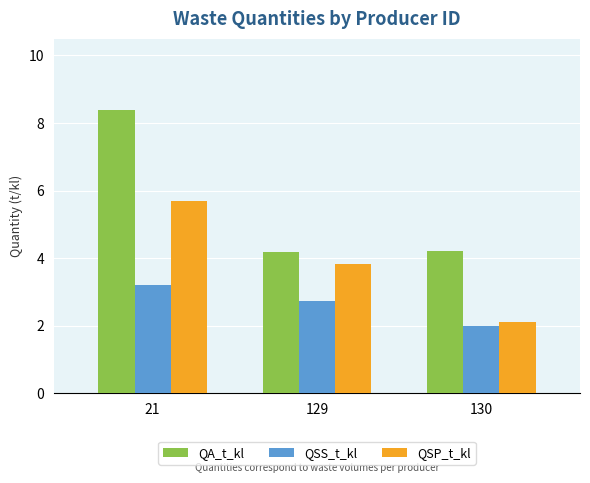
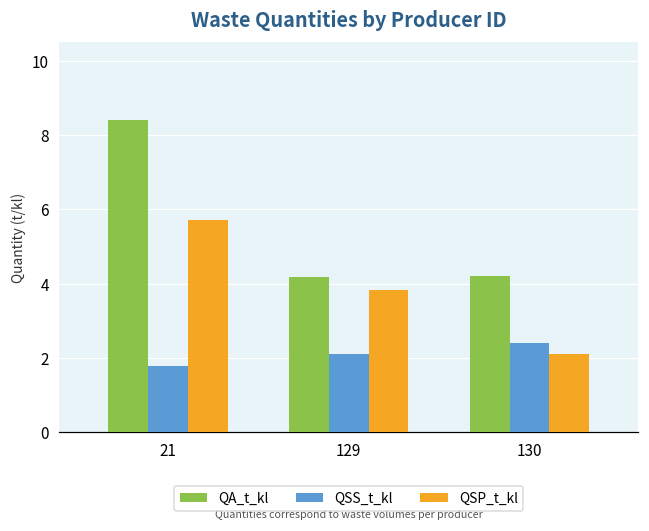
QSS_t_kl, 21: 3.2 -> 1.8
QSS_t_kl, 129: 2.7 -> 2.1
QSS_t_kl, 130: 2.0 -> 2.4
